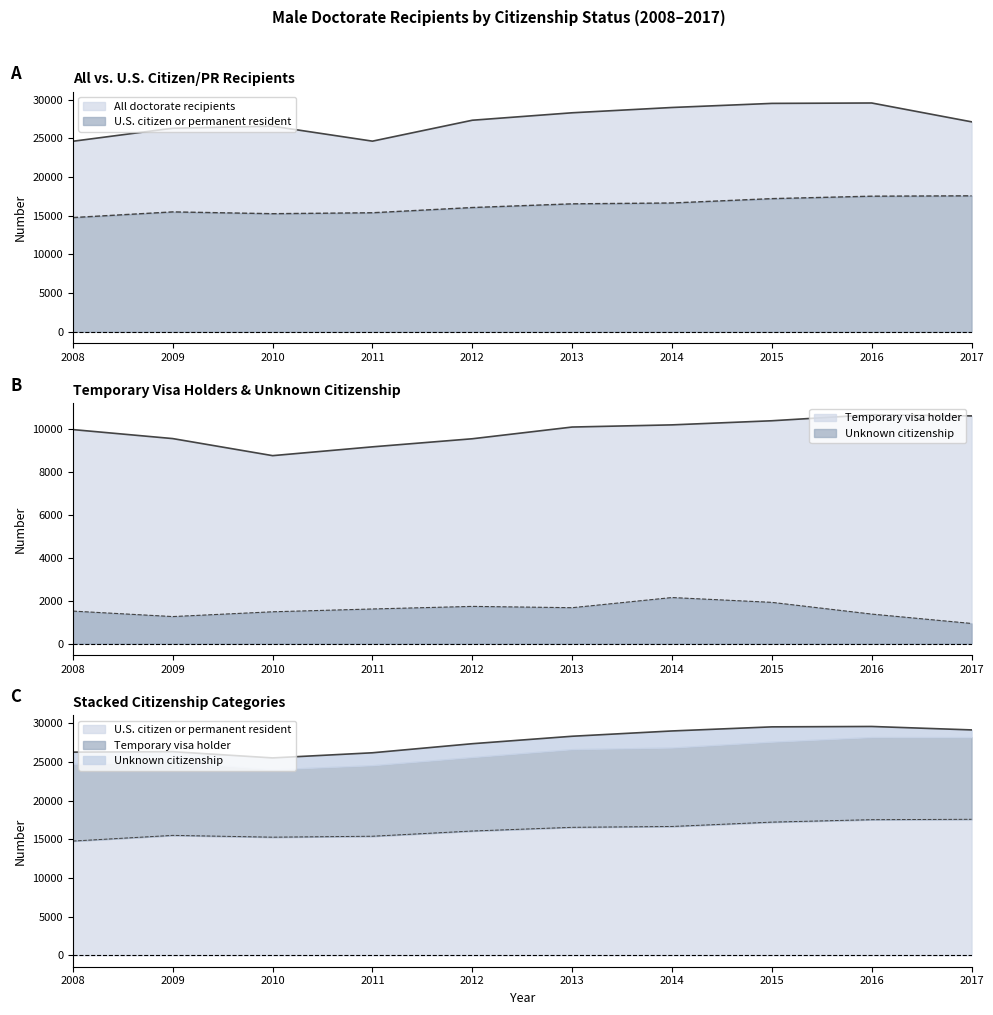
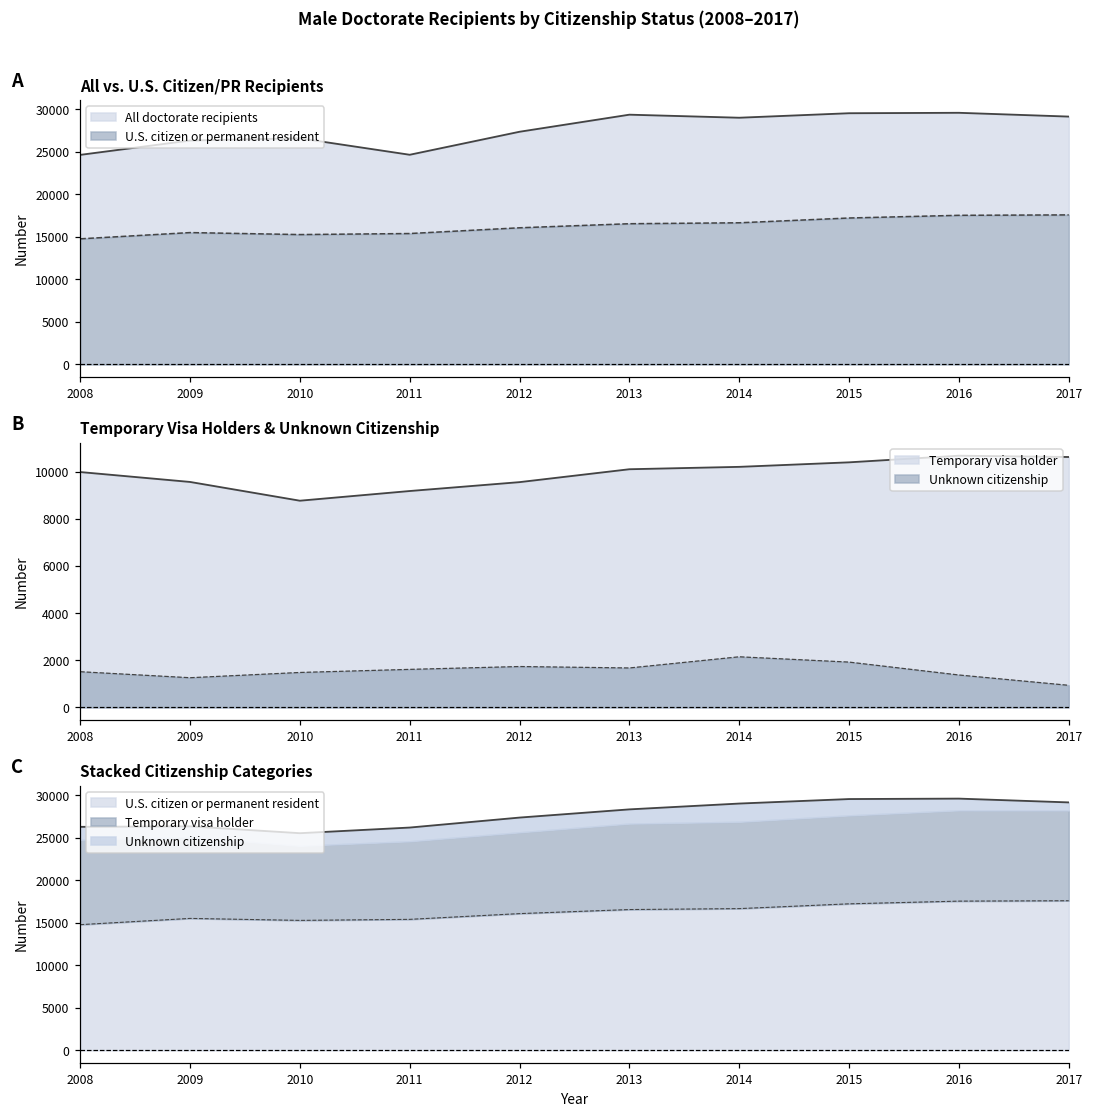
All vs. U.S. Citizen/PR Recipients, All doctorate recipients, 2013: 28000 -> 29000
All vs. U.S. Citizen/PR Recipients, All doctorate recipients, 2017: 27000 -> 29000
